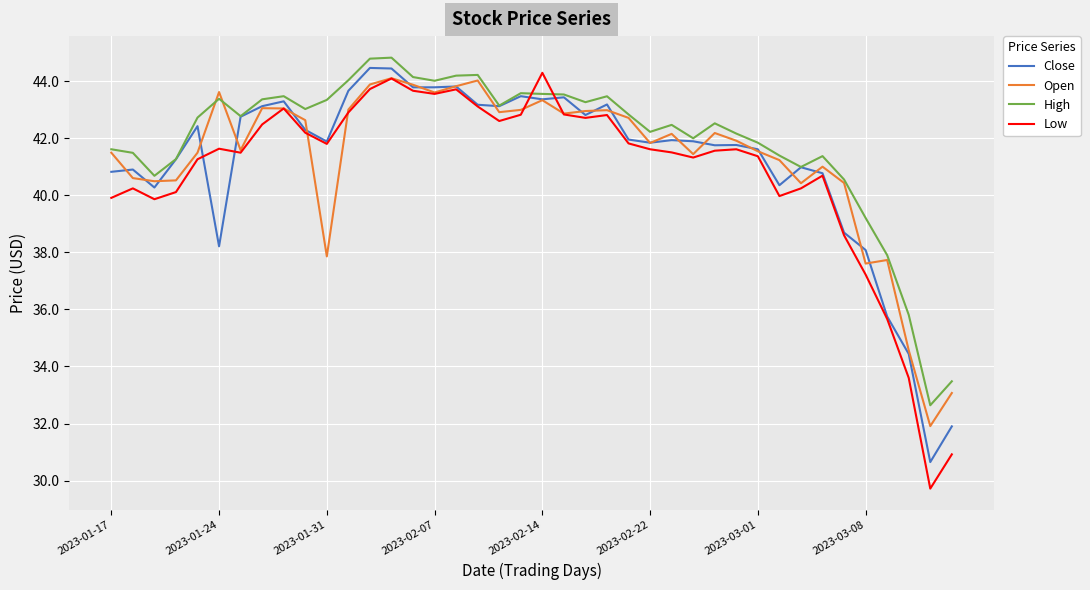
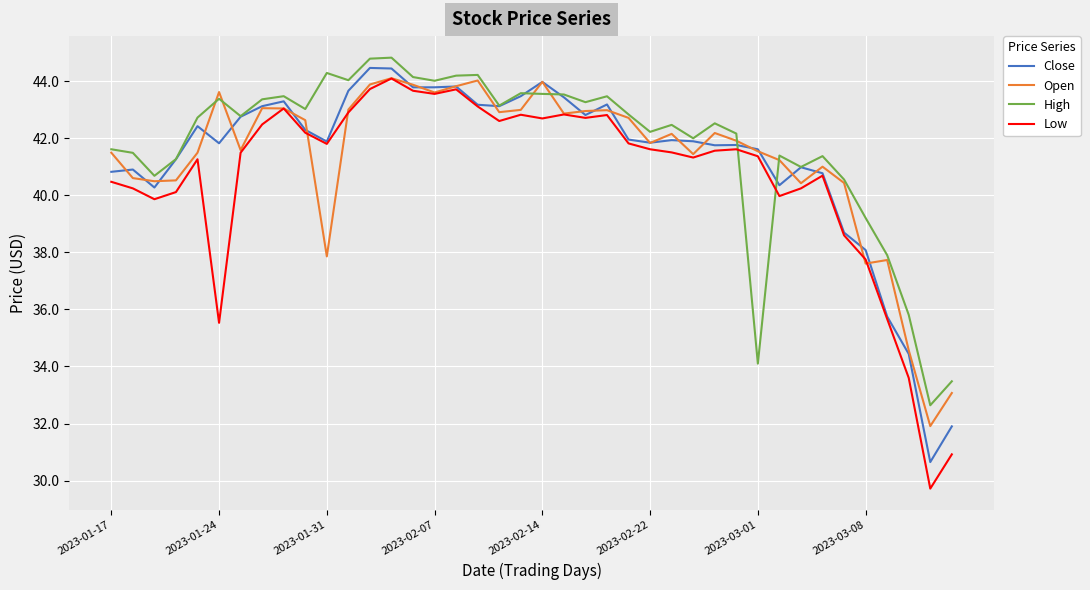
Low, 2023-01-17: 39.9 -> 40.5
Close, 2023-01-24: 38.2 -> 41.8
Low, 2023-01-24: 41.6 -> 35.5
High, 2023-01-31: 43.3 -> 44.3
Close, 2023-02-14: 43.4 -> 44.0
Open, 2023-02-14: 43.3 -> 44.0
Low, 2023-02-14: 44.3 -> 42.7
High, 2023-03-01: 41.8 -> 34.1
Low, 2023-03-08: 37.2 -> 37.8
